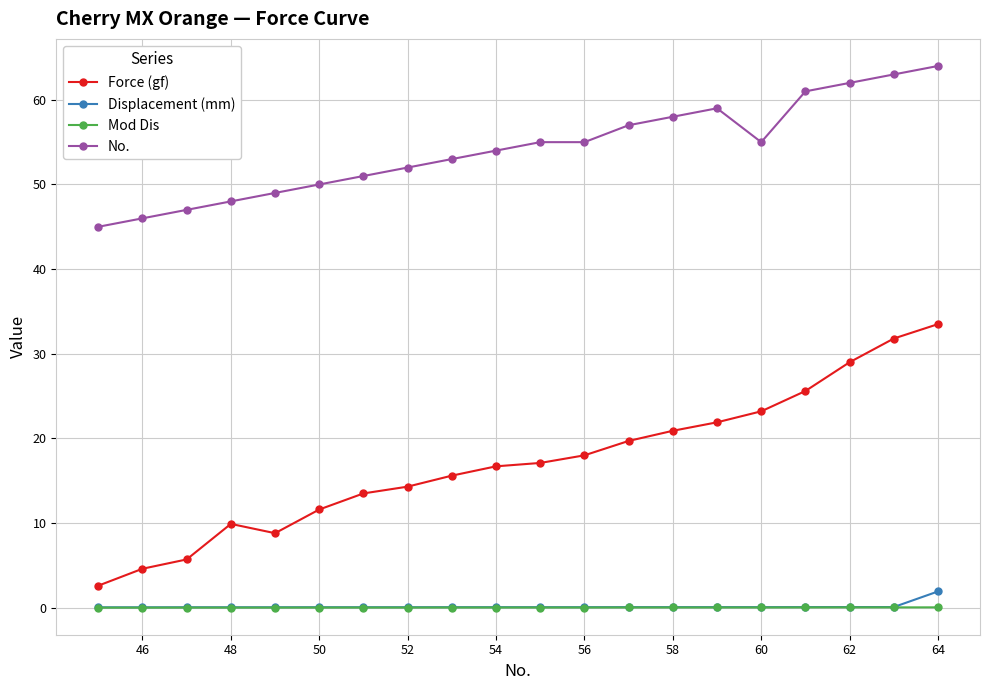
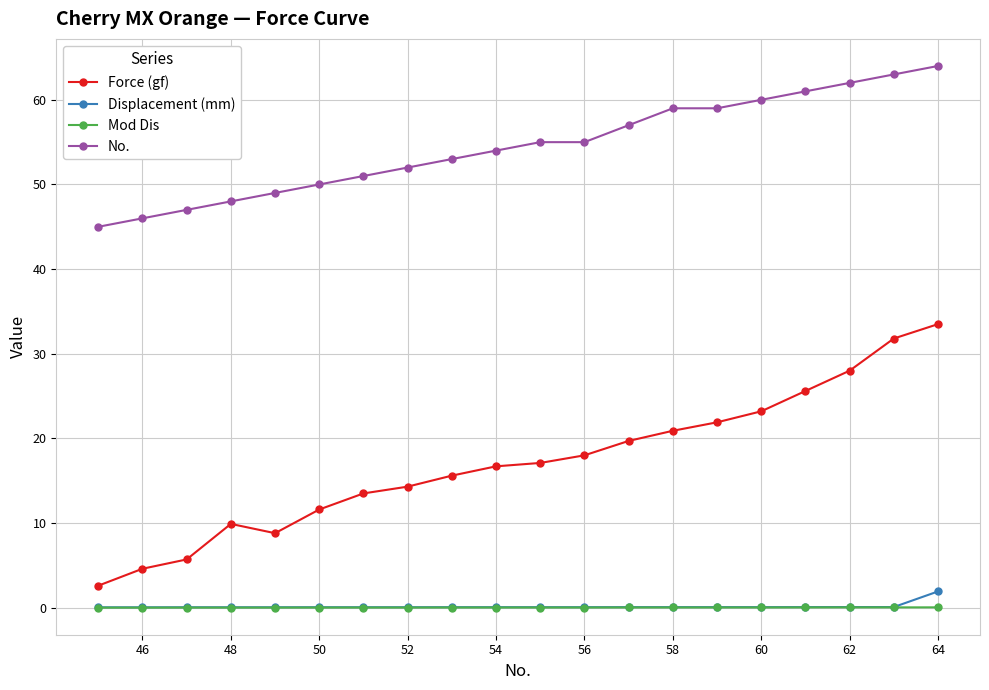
No., 58: 58 -> 59
No., 60: 55 -> 60
Force (gf), 62: 29 -> 28
